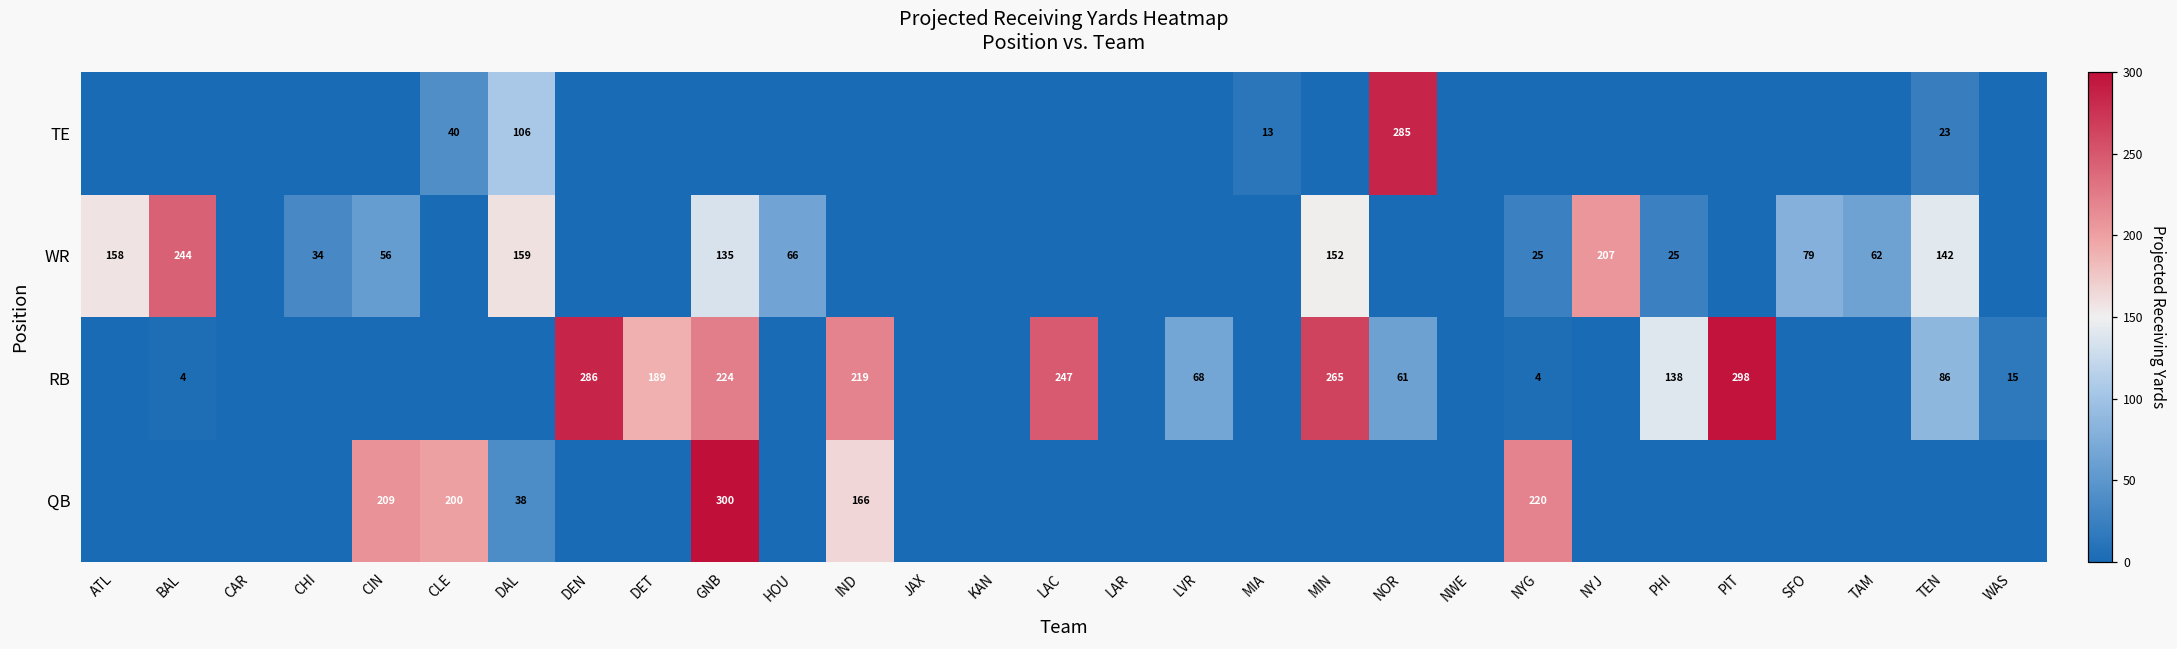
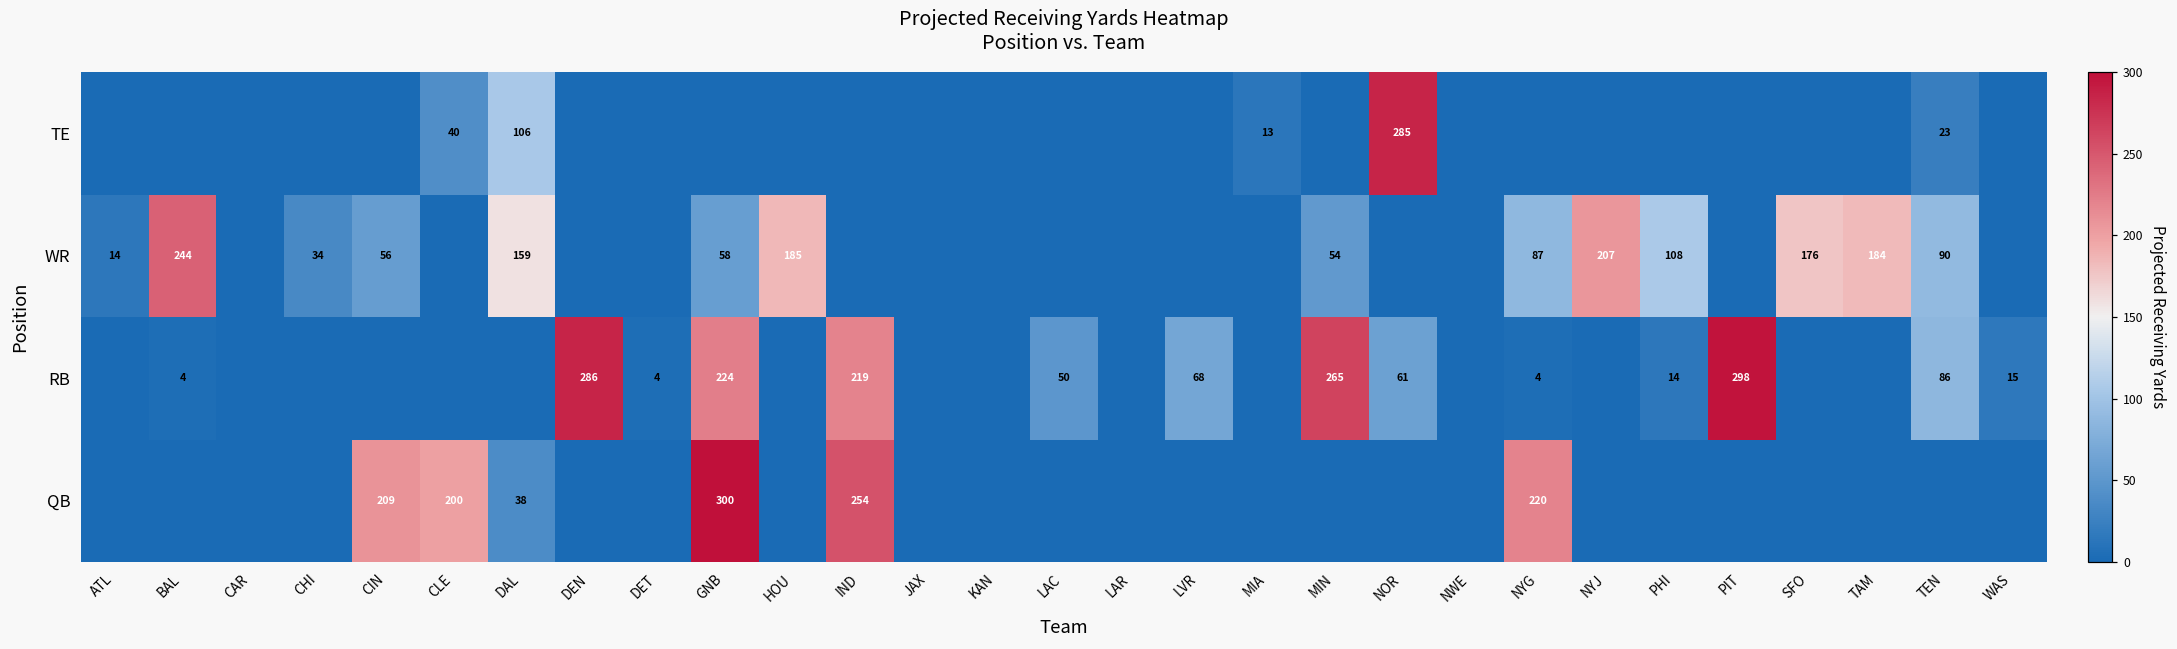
WR, ATL: 158 -> 14
WR, GNB: 135 -> 58
WR, HOU: 66 -> 185
WR, MIN: 152 -> 54
WR, NYG: 25 -> 87
WR, PHI: 25 -> 108
WR, SFO: 79 -> 176
WR, TAM: 62 -> 184
WR, TEN: 142 -> 90
RB, DET: 189 -> 4
RB, LAC: 247 -> 50
RB, PHI: 138 -> 14
QB, IND: 166 -> 254
